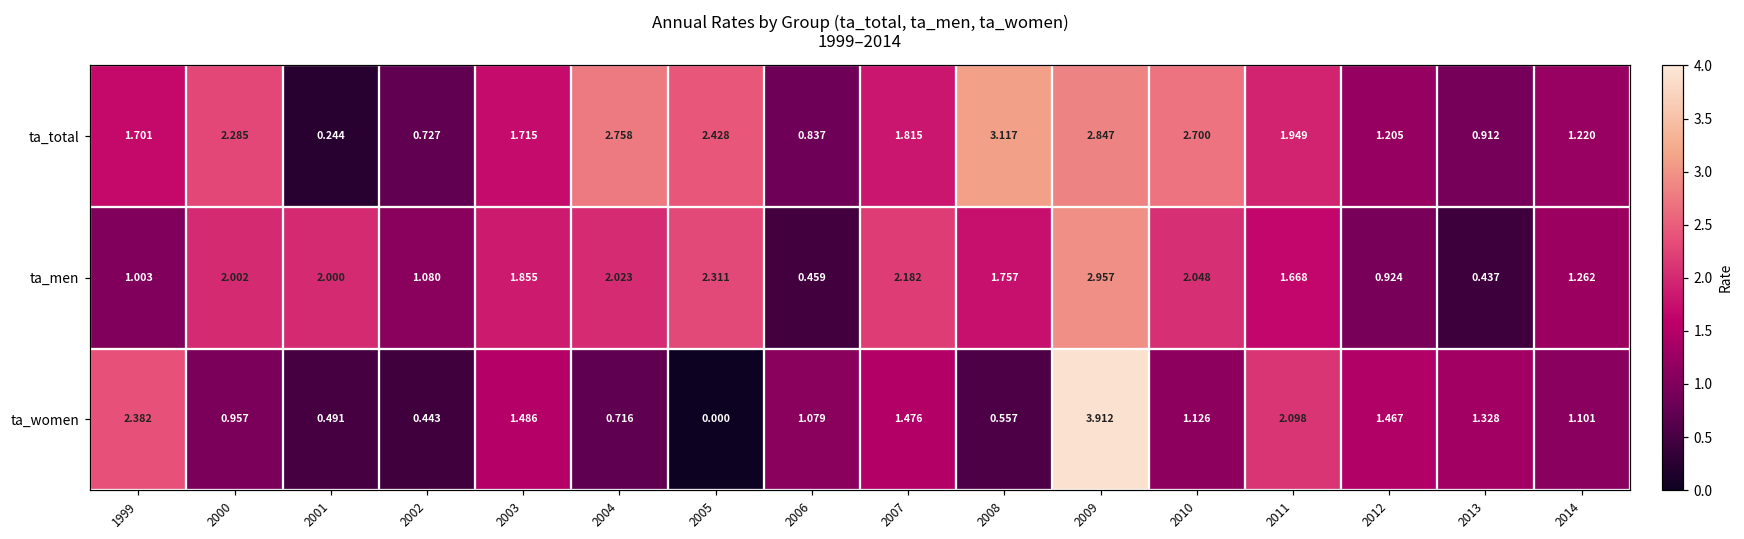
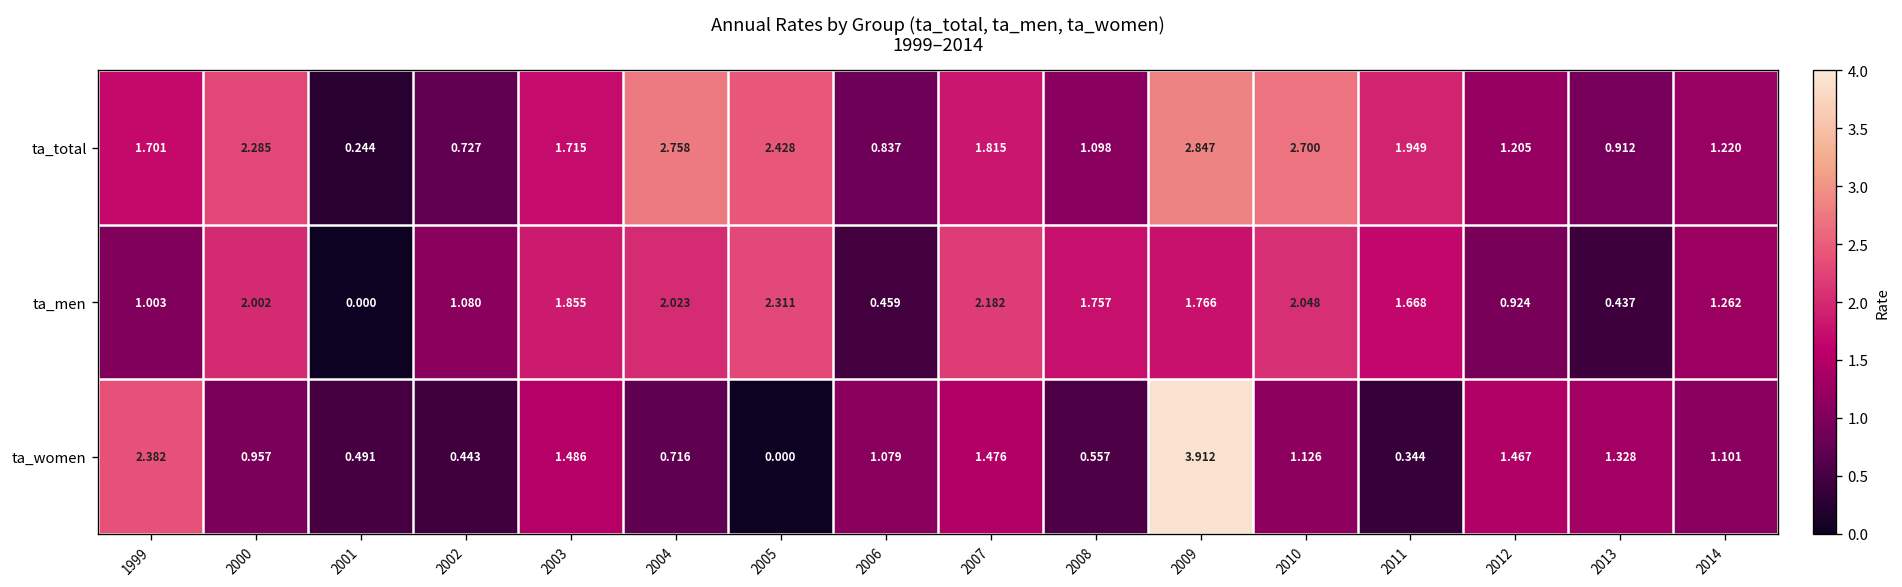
ta_total, 2008: 3.117 -> 1.098
ta_men, 2001: 2.000 -> 0.000
ta_men, 2009: 2.957 -> 1.766
ta_women, 2011: 2.098 -> 0.344
